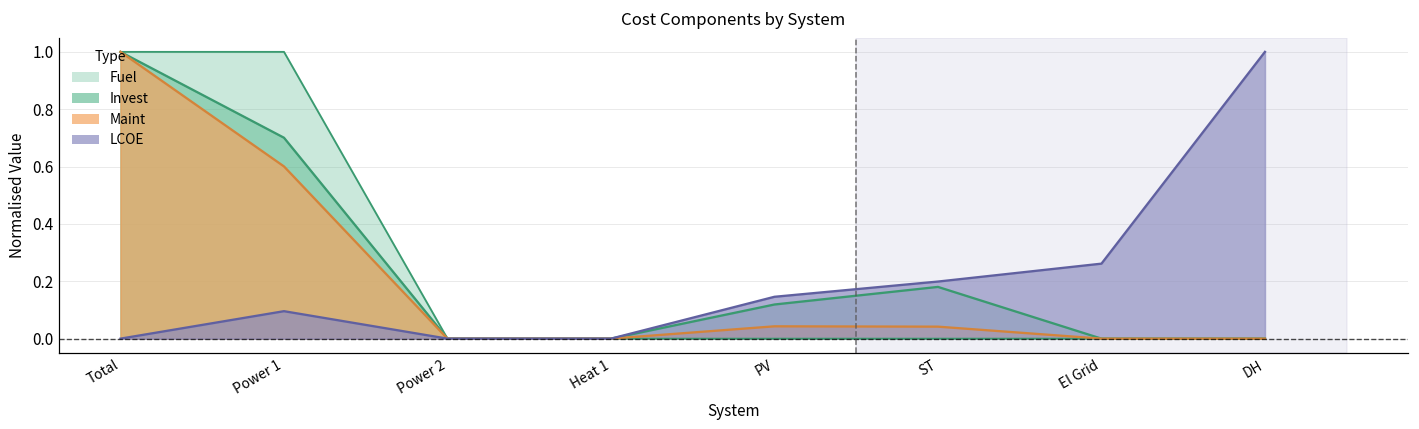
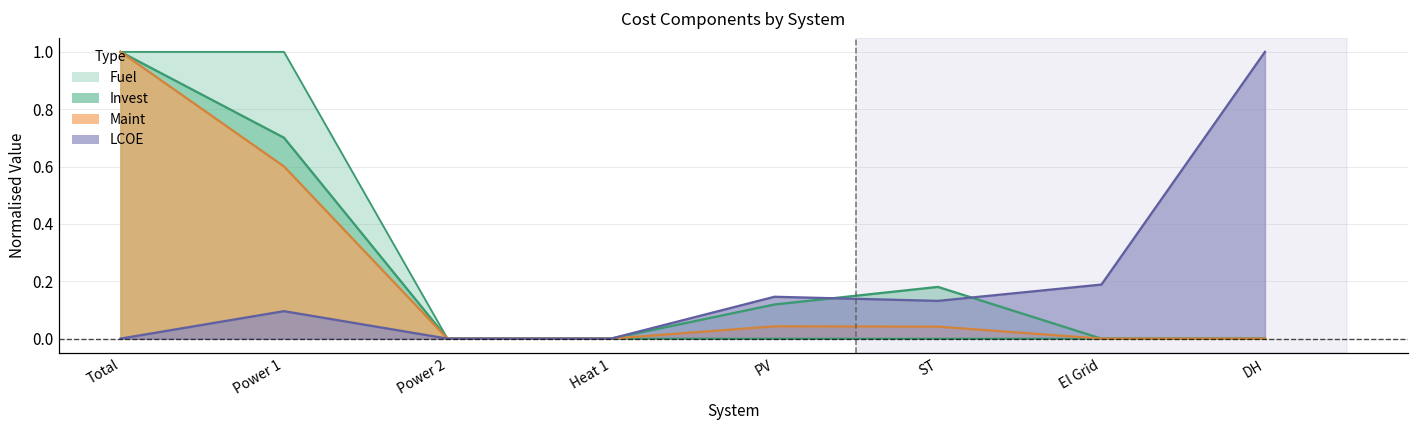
LCOE, ST: 0.20 -> 0.13
LCOE, El Grid: 0.26 -> 0.19
